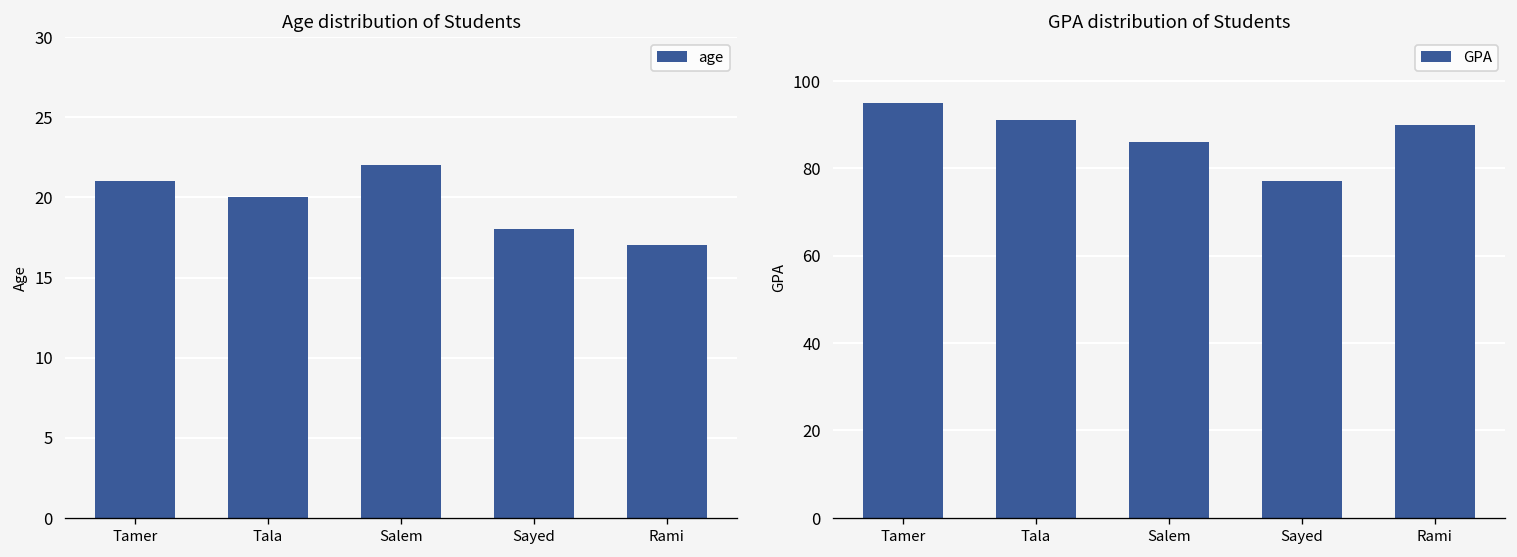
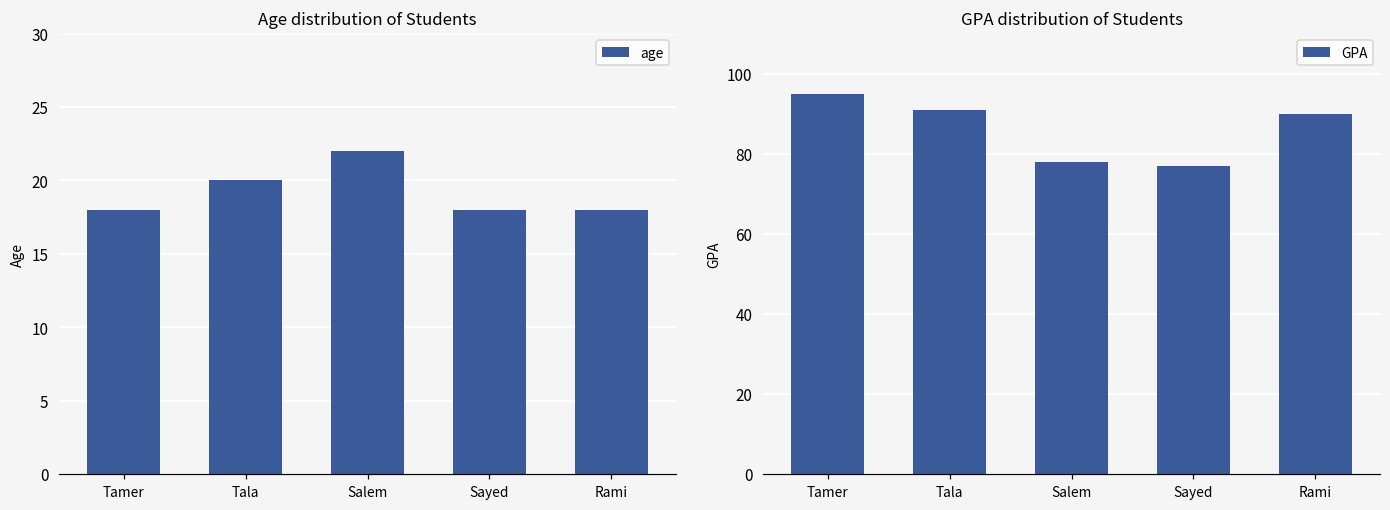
Age distribution of Students, Tamer: 21 -> 18
Age distribution of Students, Rami: 17 -> 18
GPA distribution of Students, Salem: 86 -> 78
